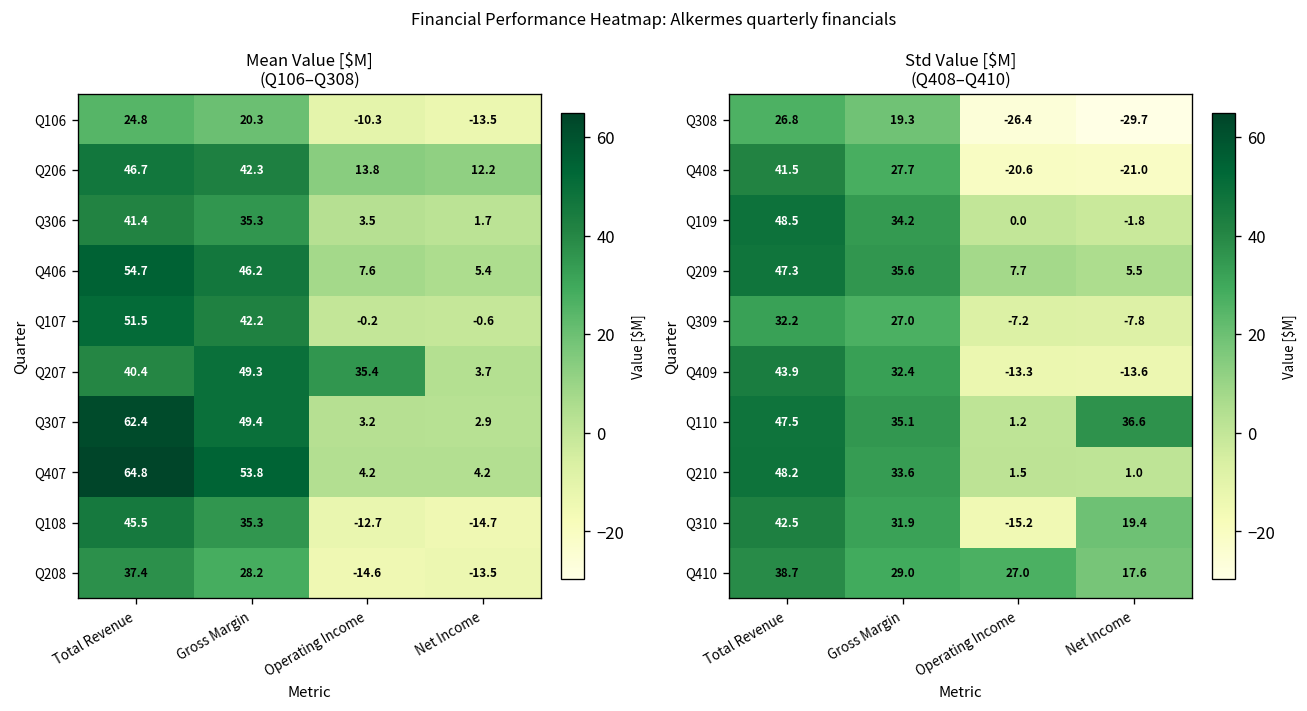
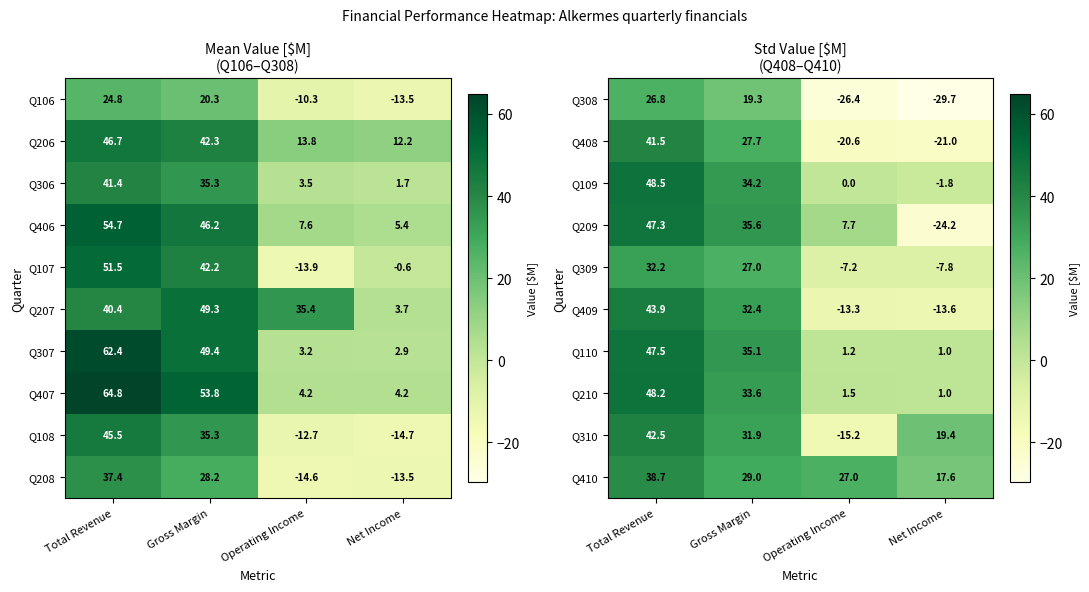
Mean Value [$M] (Q106–Q308), Q107, Operating Income: -0.2 -> -13.9
Std Value [$M] (Q408–Q410), Q209, Net Income: 5.5 -> -24.2
Std Value [$M] (Q408–Q410), Q110, Net Income: 36.6 -> 1.0
